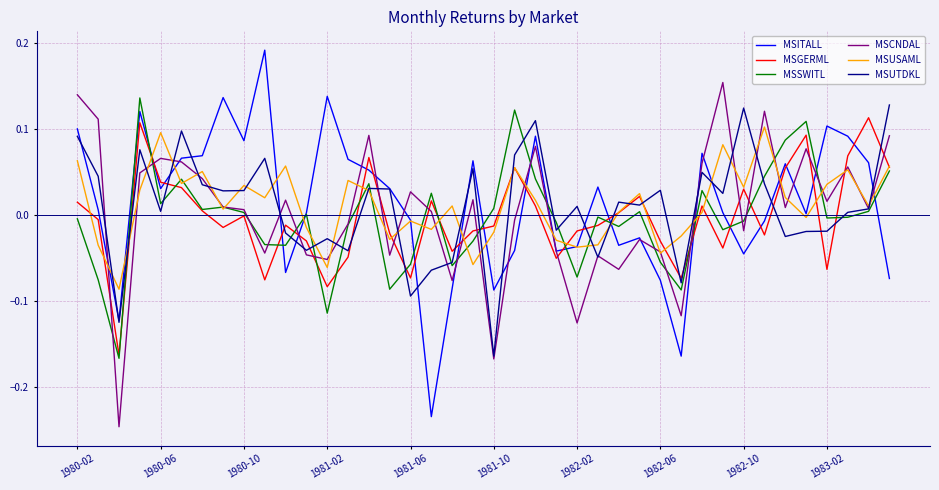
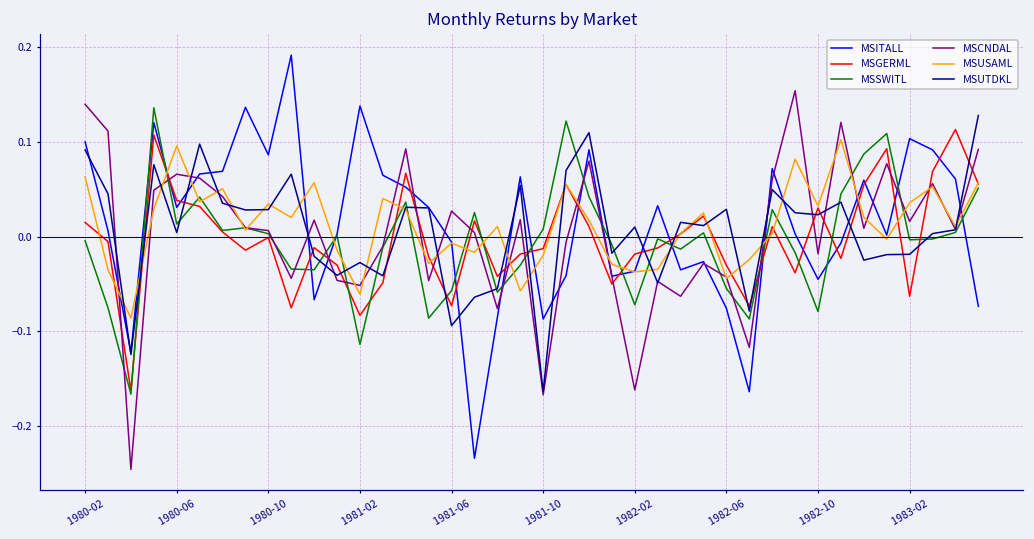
MSCNDAL, 1982-02: -0.13 -> -0.16
MSSWITL, 1982-10: -0.01 -> -0.08
MSUTDKL, 1982-10: 0.12 -> 0.02
